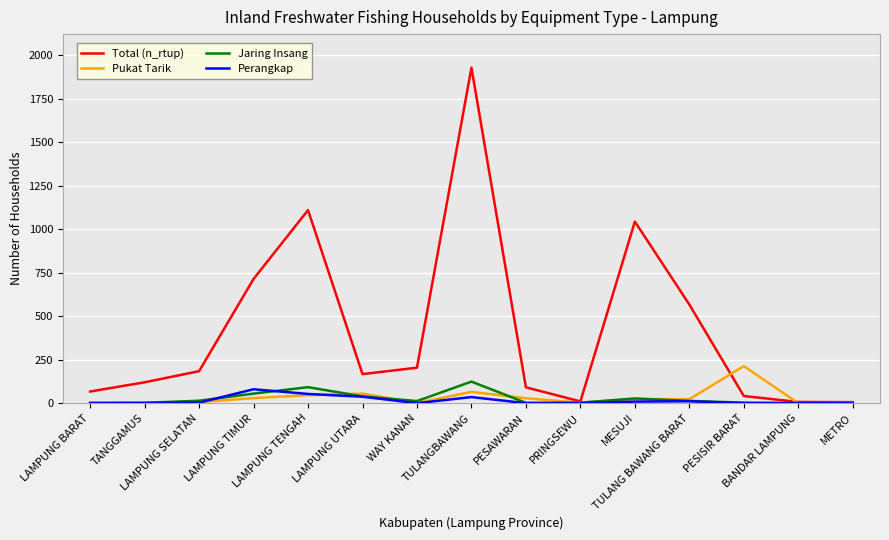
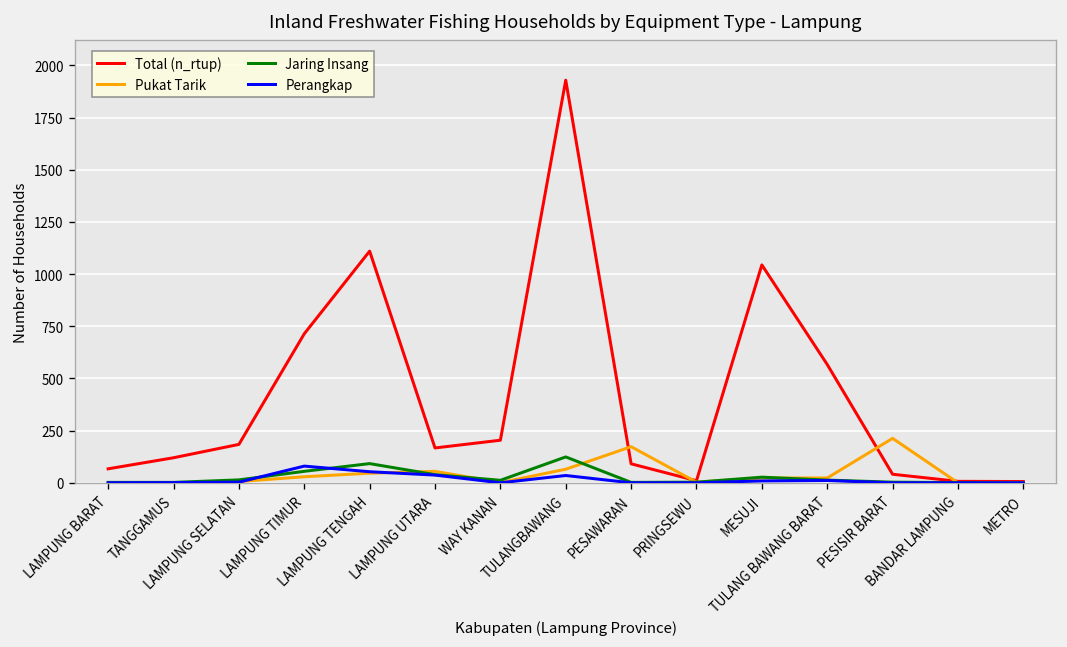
Pukat Tarik, PESAWARAN: 30 -> 170
